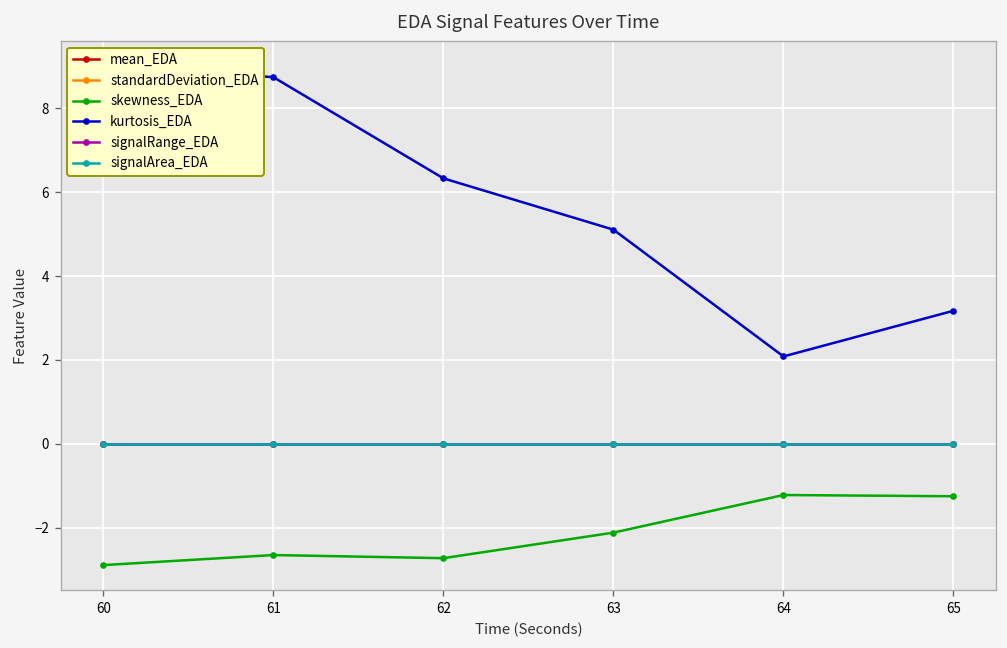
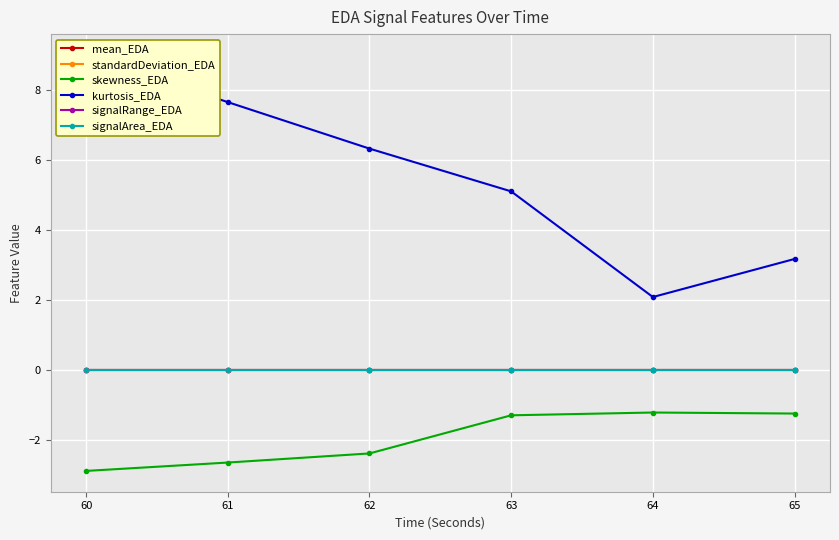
kurtosis_EDA, 61: 8.7 -> 7.7
skewness_EDA, 62: -2.7 -> -2.4
skewness_EDA, 63: -2.1 -> -1.3
